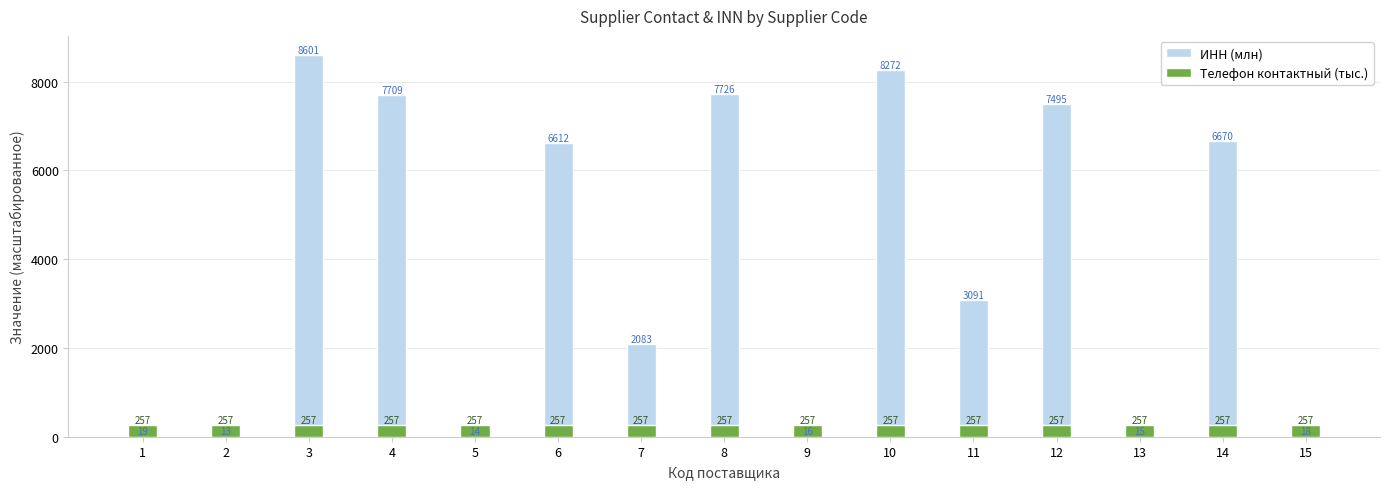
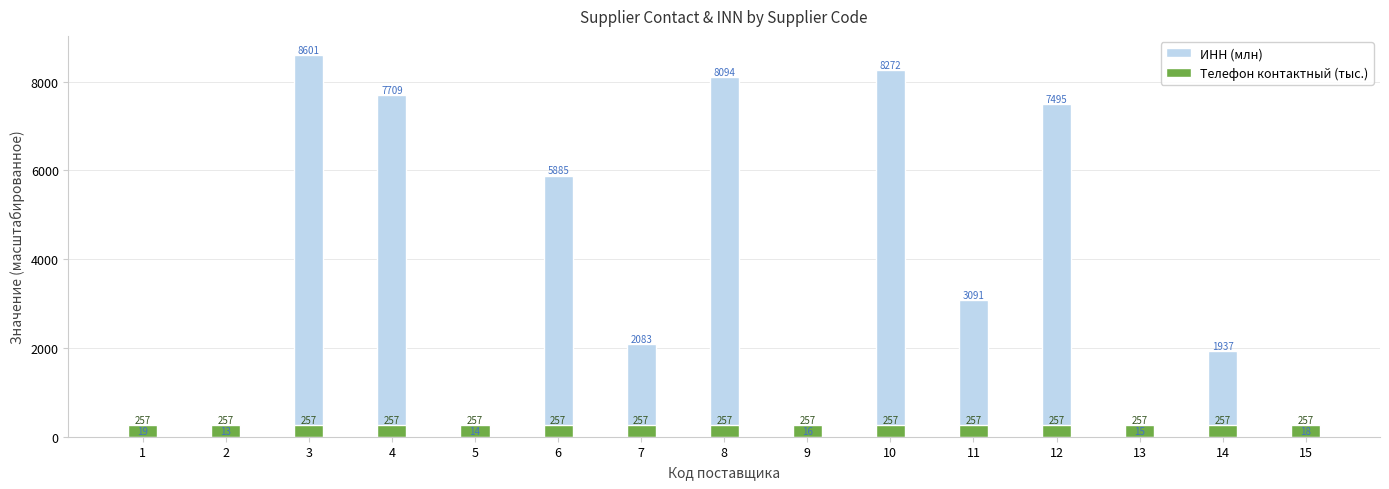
ИНН (млн), 6: 6612 -> 5885
ИНН (млн), 8: 7726 -> 8094
ИНН (млн), 14: 6670 -> 1937
